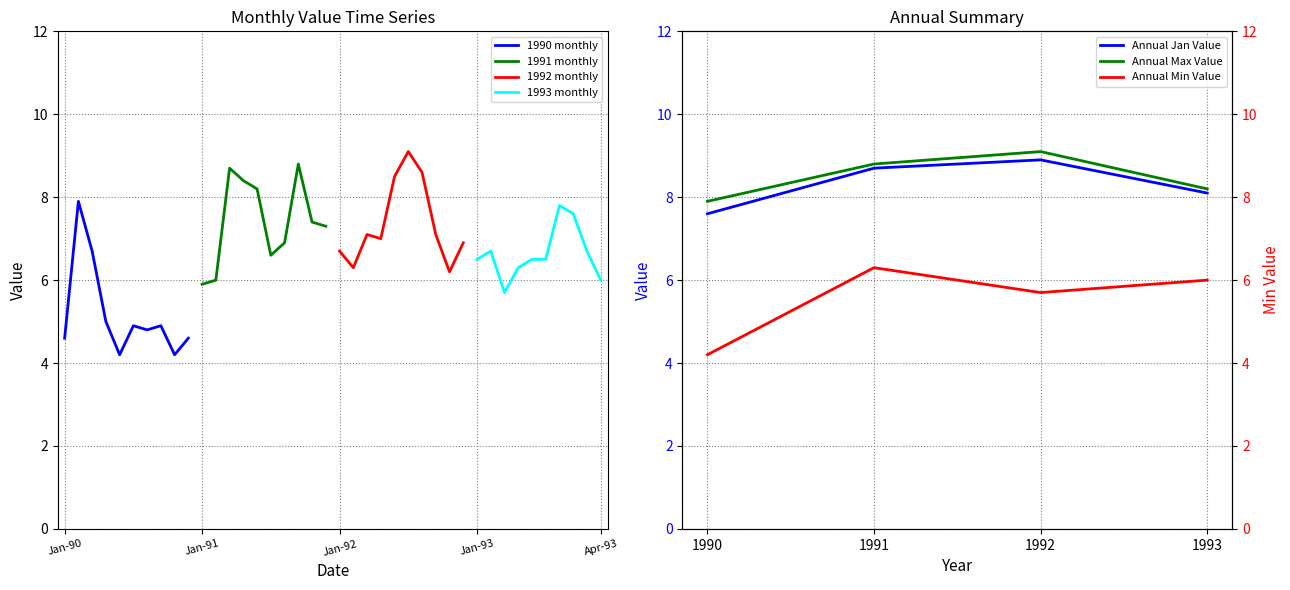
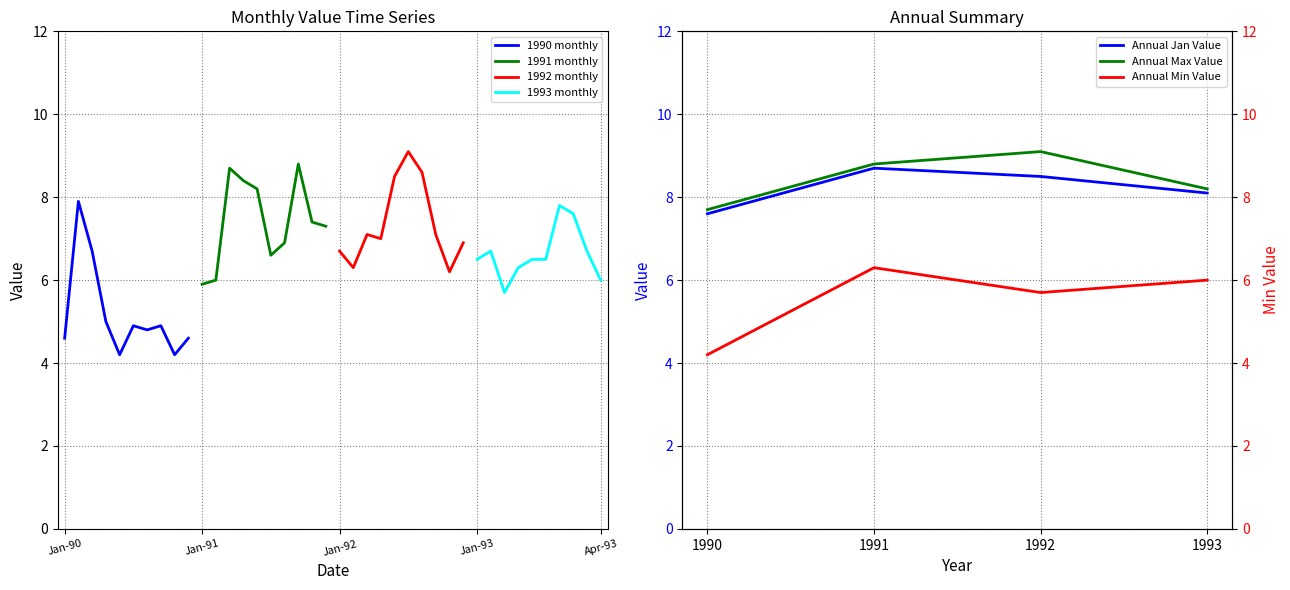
Annual Summary, Annual Max Value, 1990: 7.9 -> 7.7
Annual Summary, Annual Jan Value, 1992: 8.9 -> 8.5
